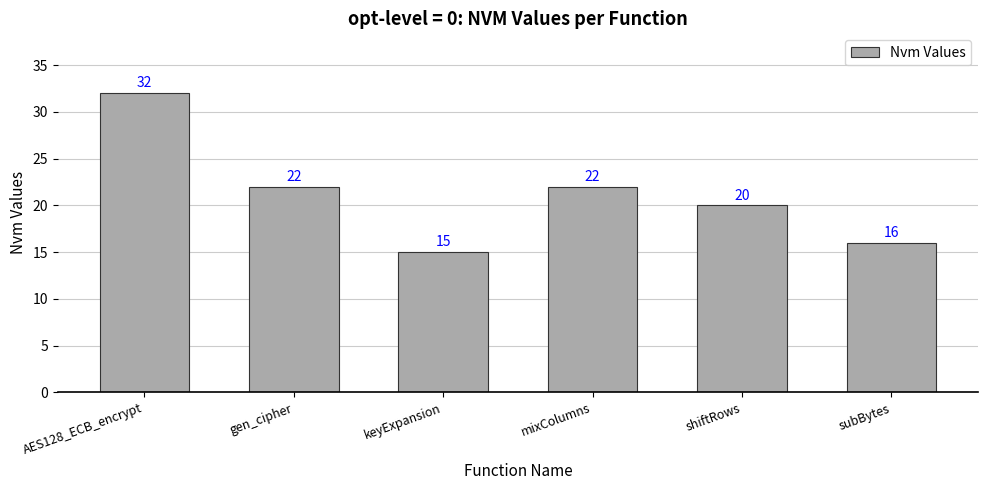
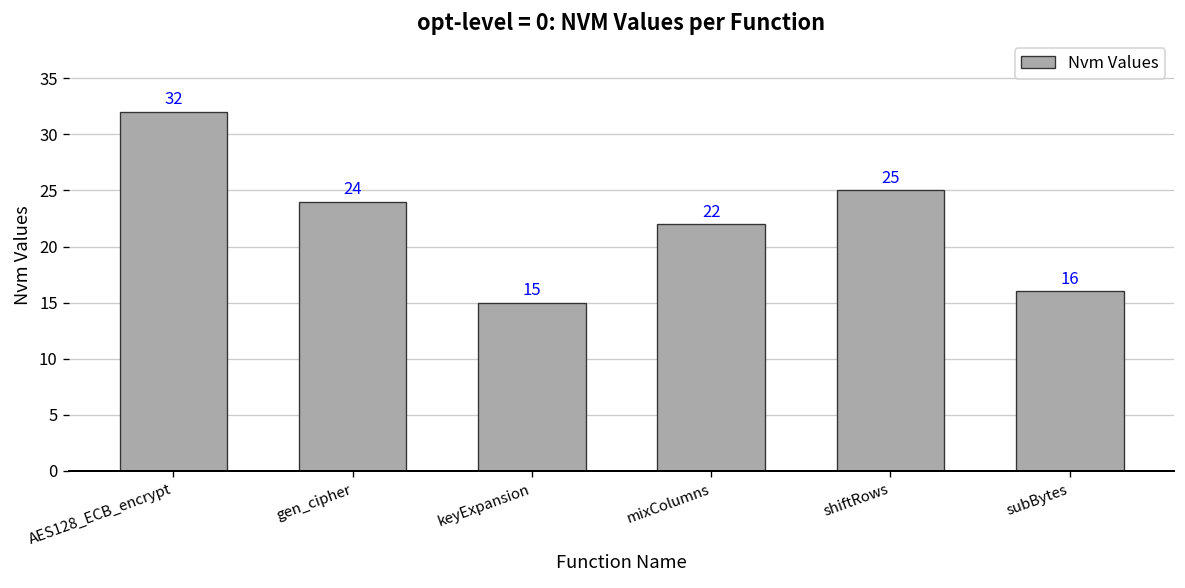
gen_cipher: 22 -> 24
shiftRows: 20 -> 25
